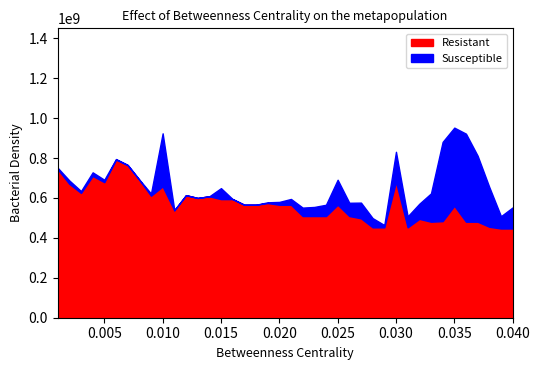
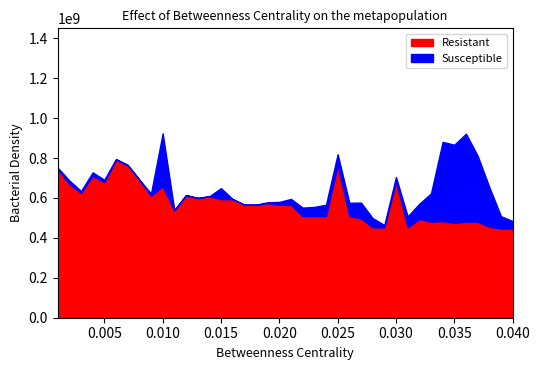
Resistant, 0.025: 570000000 -> 760000000
Susceptible, 0.025: 130000000 -> 60000000
Susceptible, 0.030: 150000000 -> 20000000
Resistant, 0.035: 560000000 -> 480000000
Susceptible, 0.040: 110000000 -> 40000000
